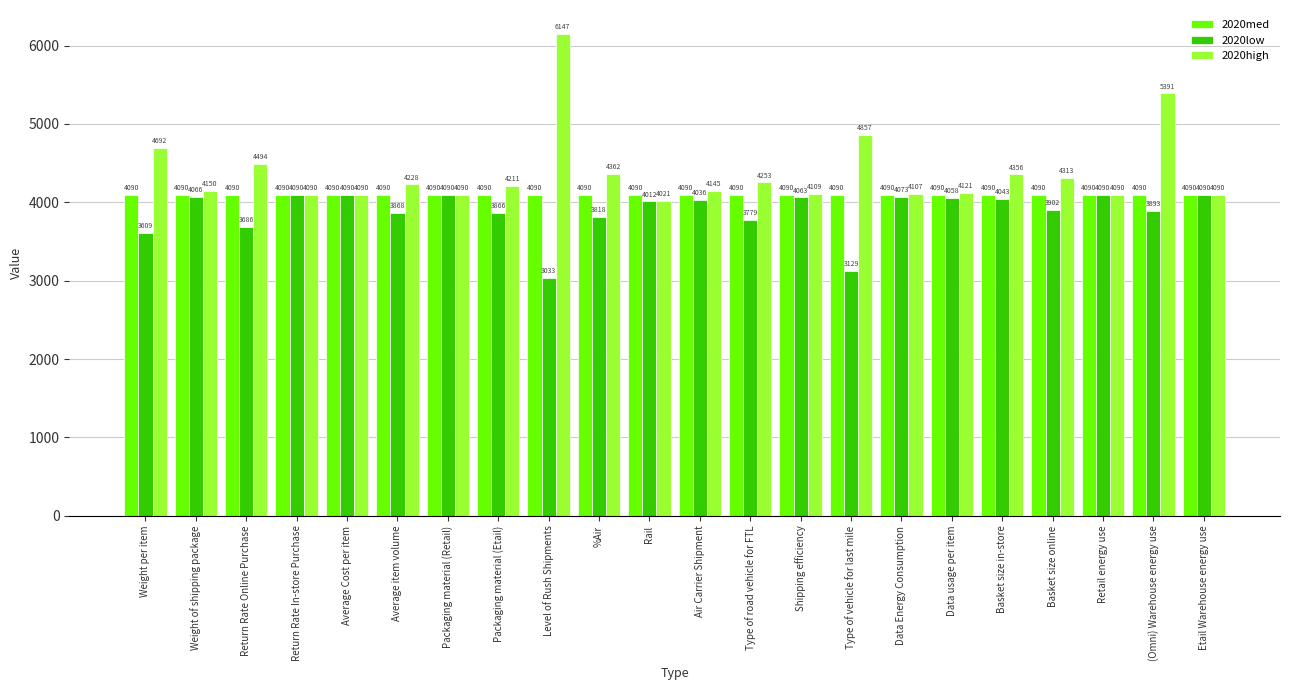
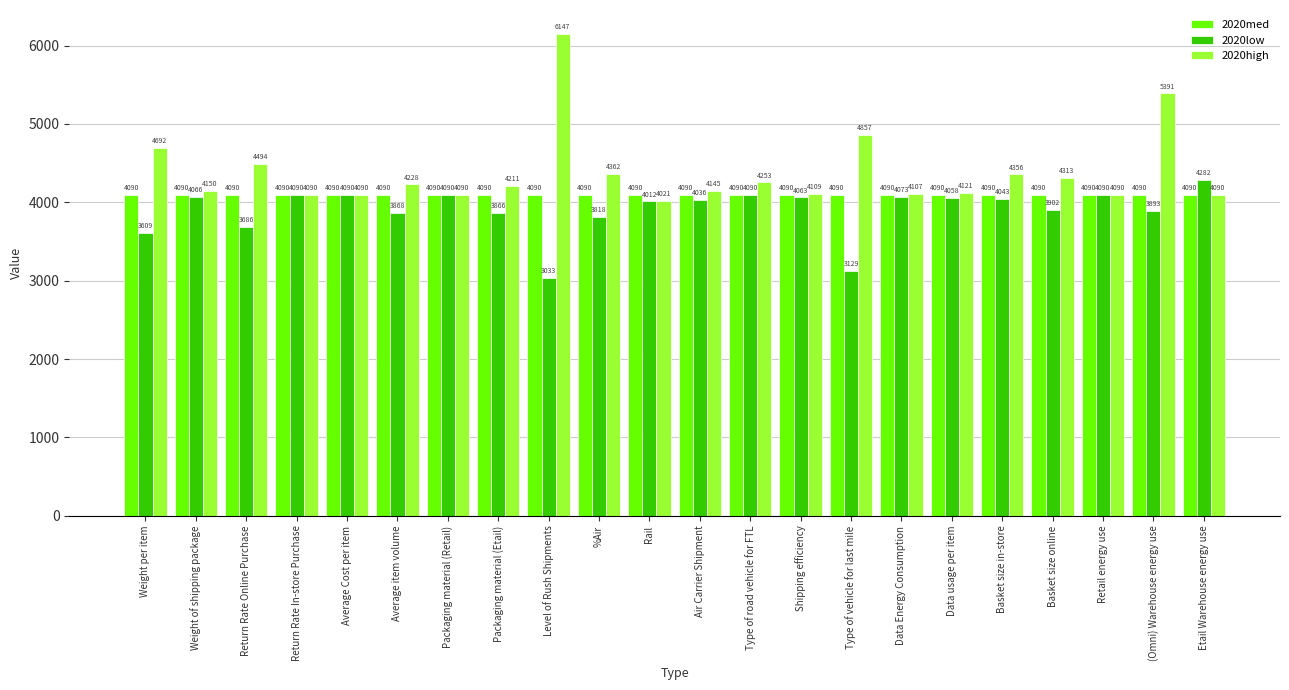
2020low, Type of road vehicle for FTL: 3779 -> 4090
2020low, Etail Warehouse energy use: 4090 -> 4282
